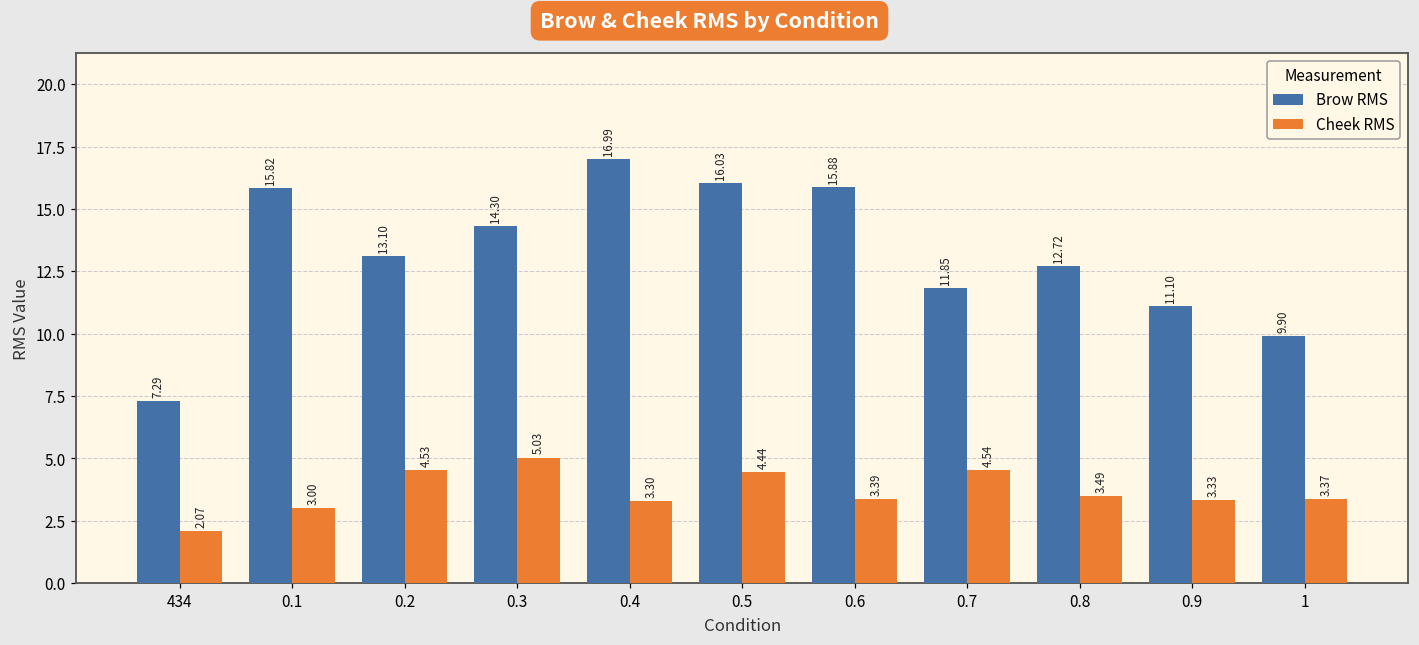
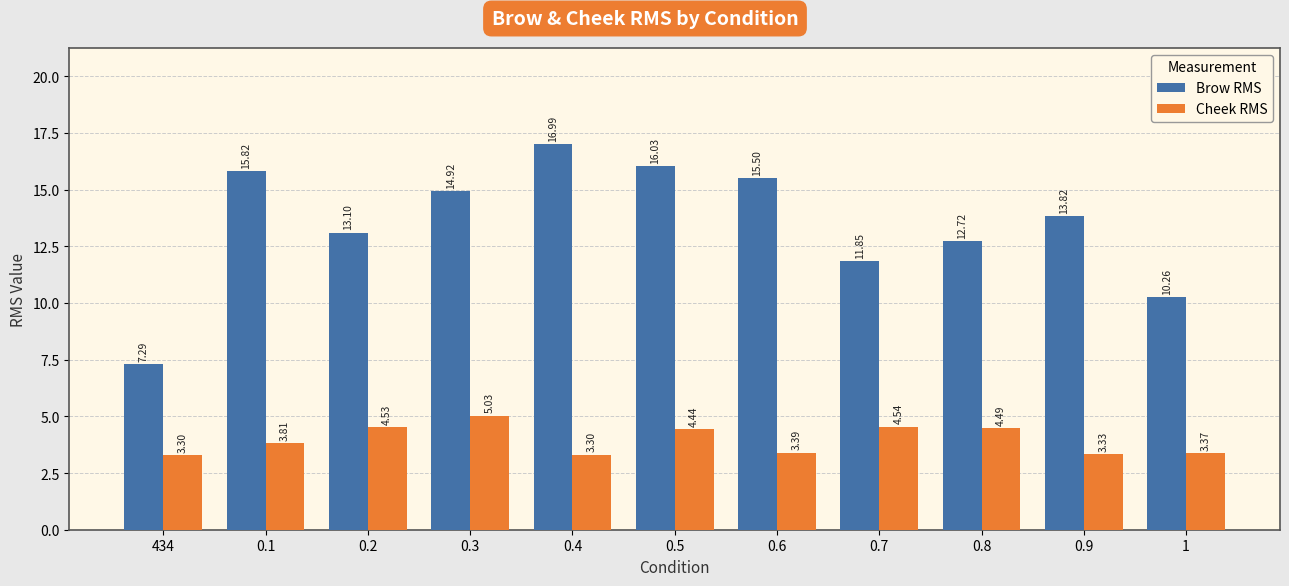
Cheek RMS, 434: 2.07 -> 3.30
Cheek RMS, 0.1: 3.00 -> 3.81
Brow RMS, 0.3: 14.30 -> 14.92
Brow RMS, 0.6: 15.88 -> 15.50
Cheek RMS, 0.8: 3.49 -> 4.49
Brow RMS, 0.9: 11.10 -> 13.82
Brow RMS, 1: 9.90 -> 10.26
